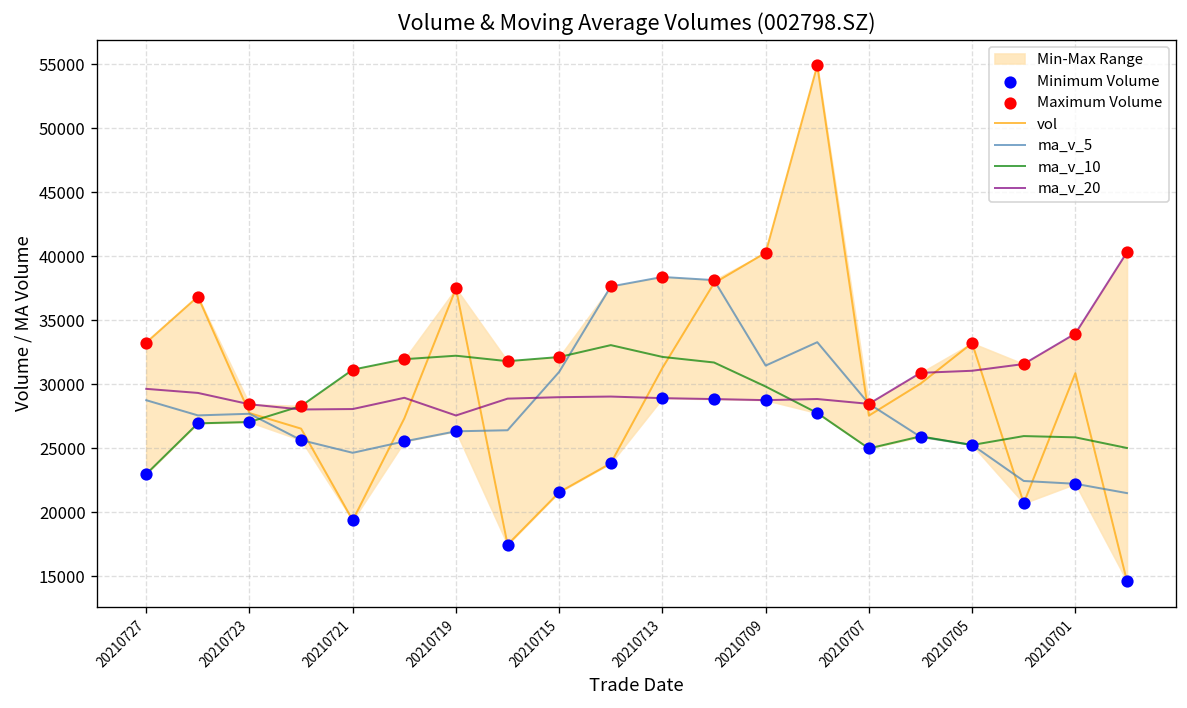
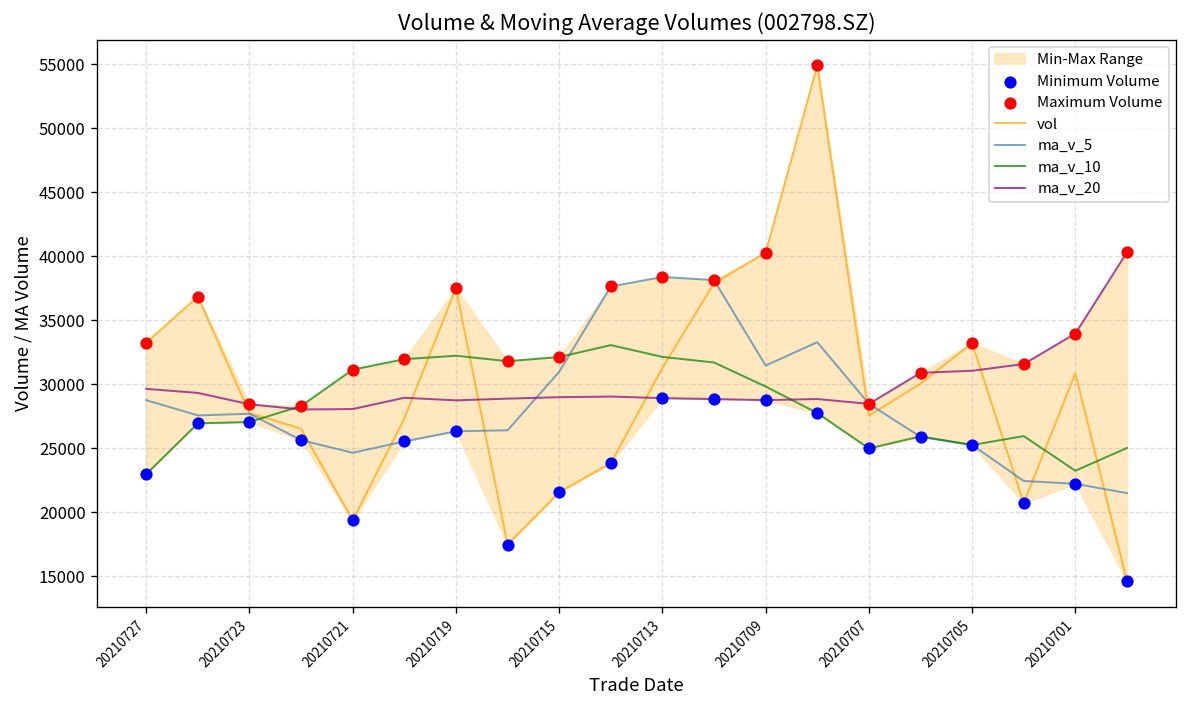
ma_v_20, 20210719: 27600 -> 28700
ma_v_10, 20210701: 25900 -> 23200
